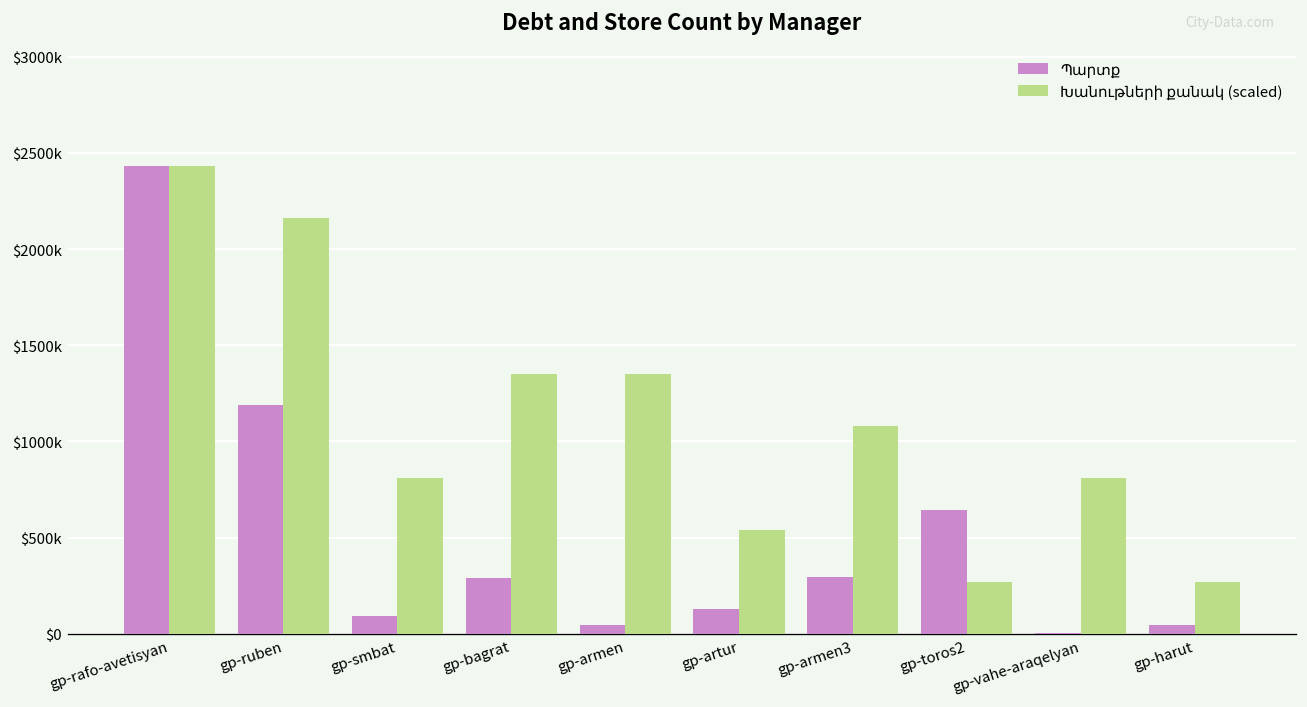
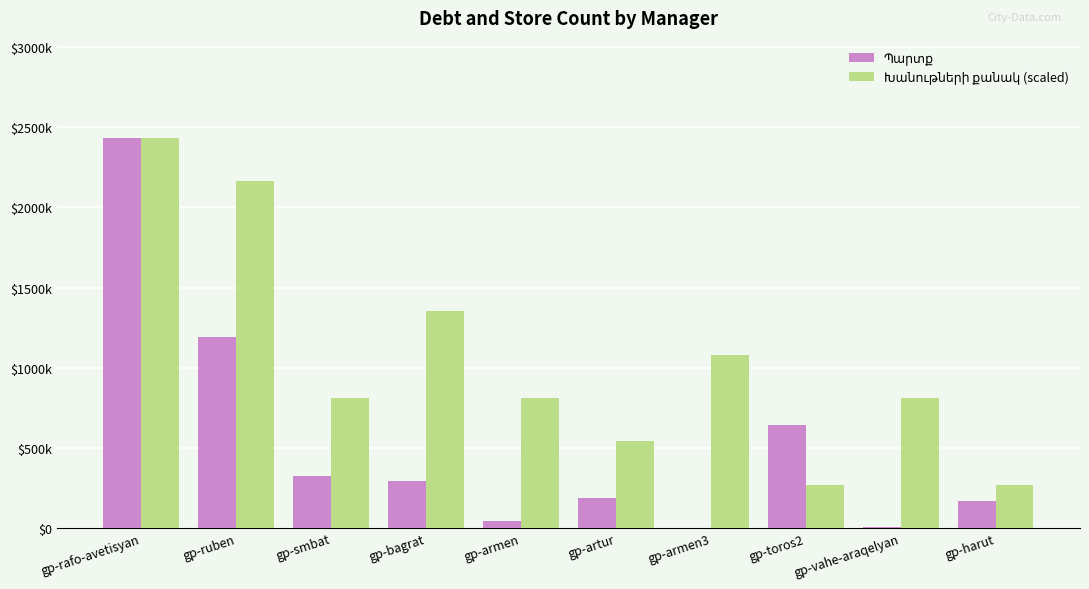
Պարտք, gp-smbat: $90000 -> $320000
Խանութների քանակ (scaled), gp-armen: $1350000 -> $810000
Պարտք, gp-artur: $130000 -> $190000
Պարտք, gp-armen3: $290000 -> $0
Պարտք, gp-harut: $50000 -> $170000
